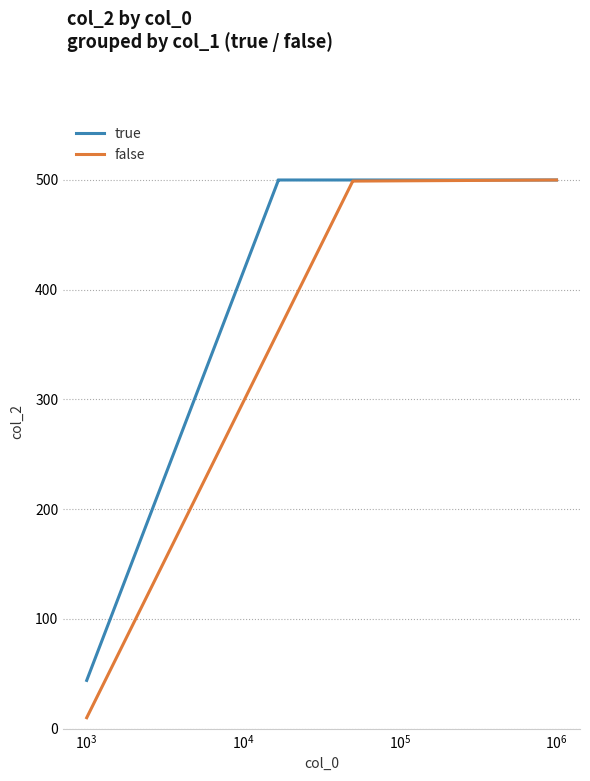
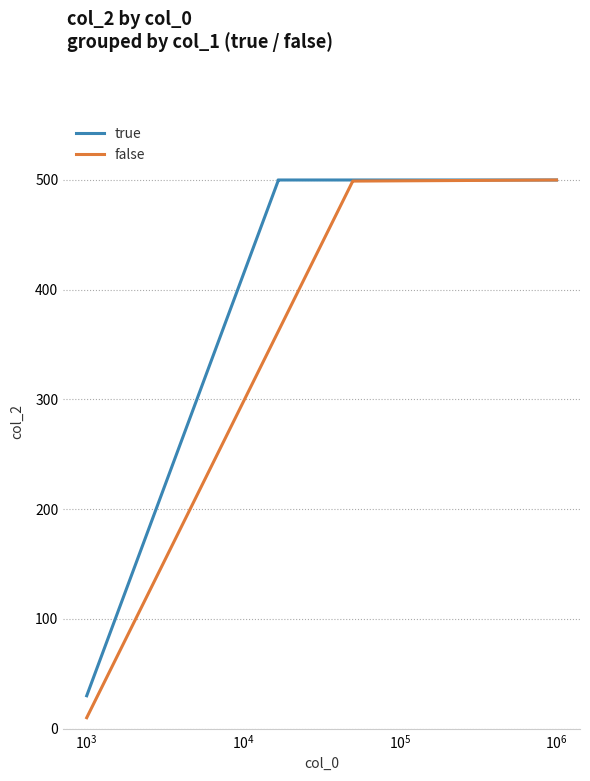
true, 10^3: 44 -> 30
